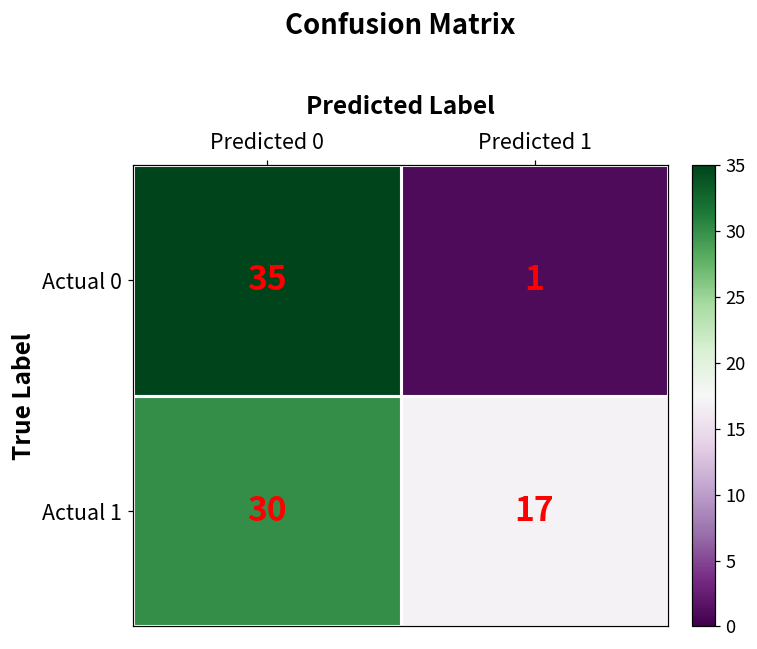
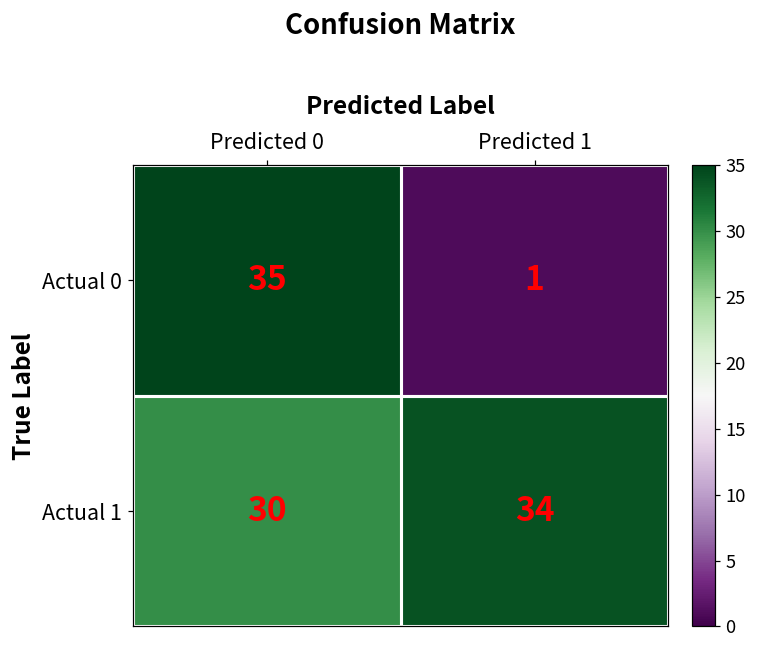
Actual 1, Predicted 1: 17 -> 34
